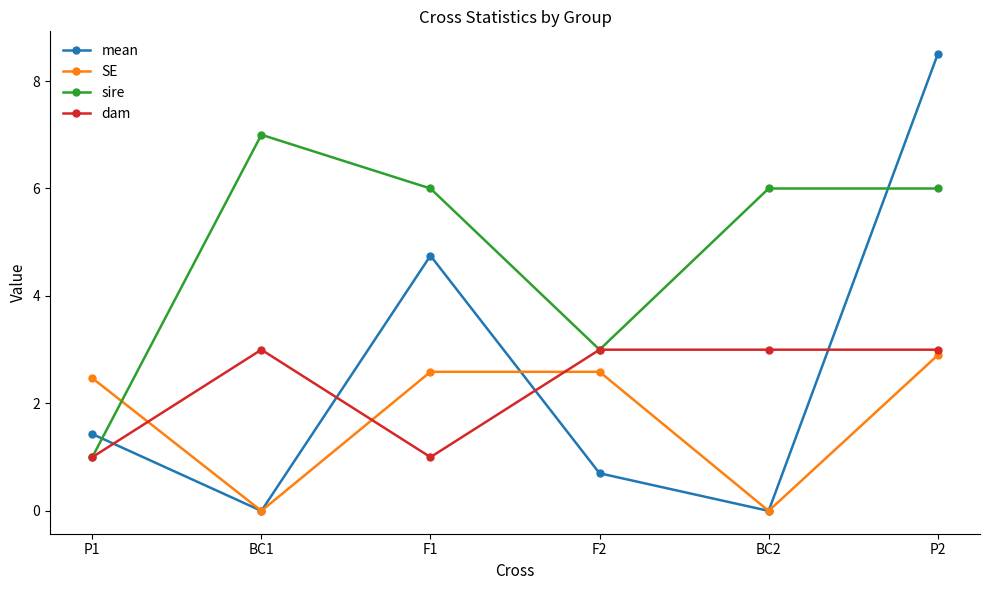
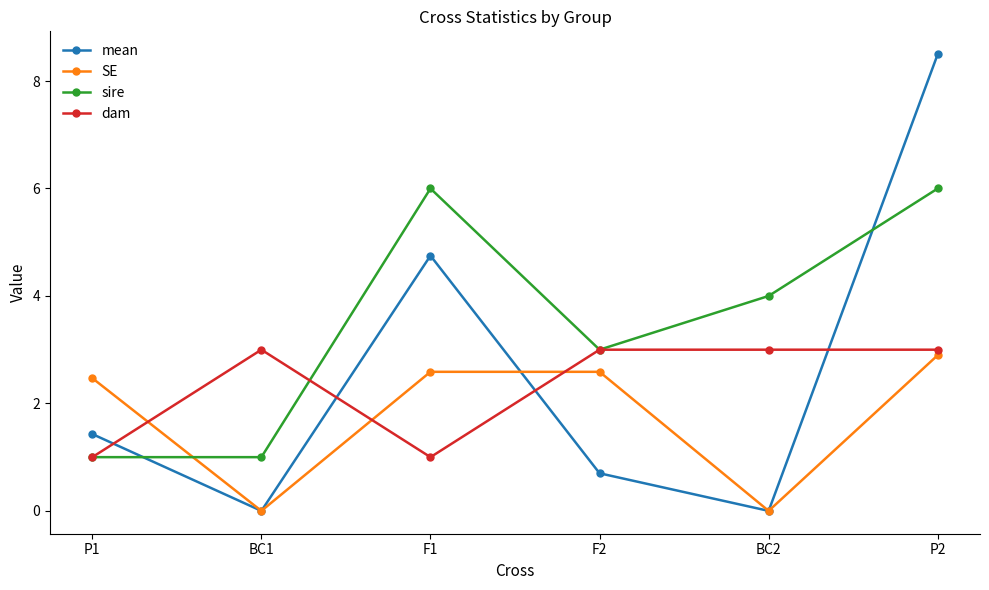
sire, BC1: 7 -> 1
sire, BC2: 6 -> 4
